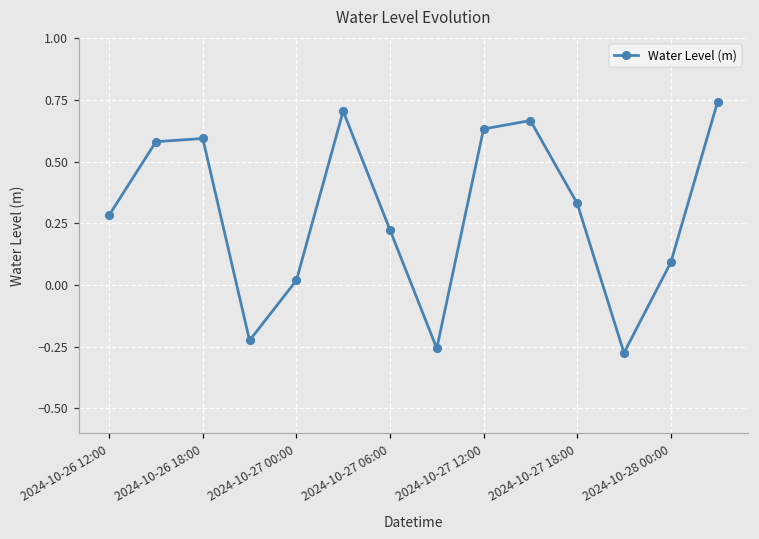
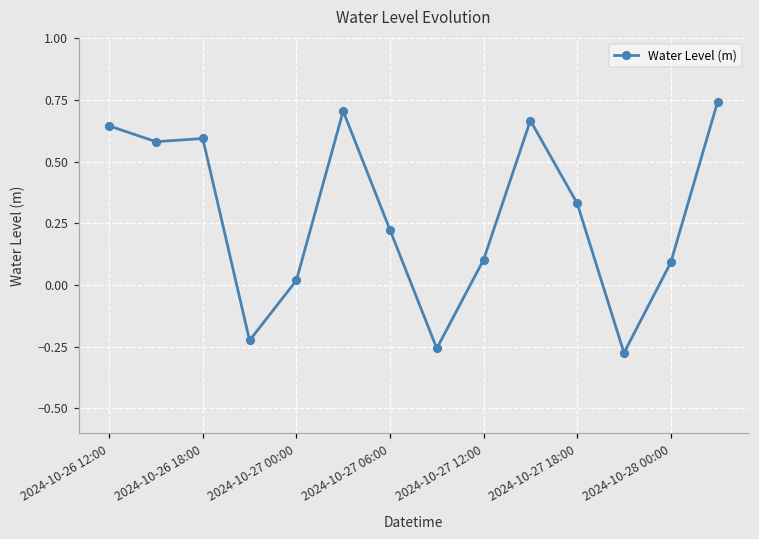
2024-10-26 12:00: 0.28 -> 0.65
2024-10-27 12:00: 0.63 -> 0.10
